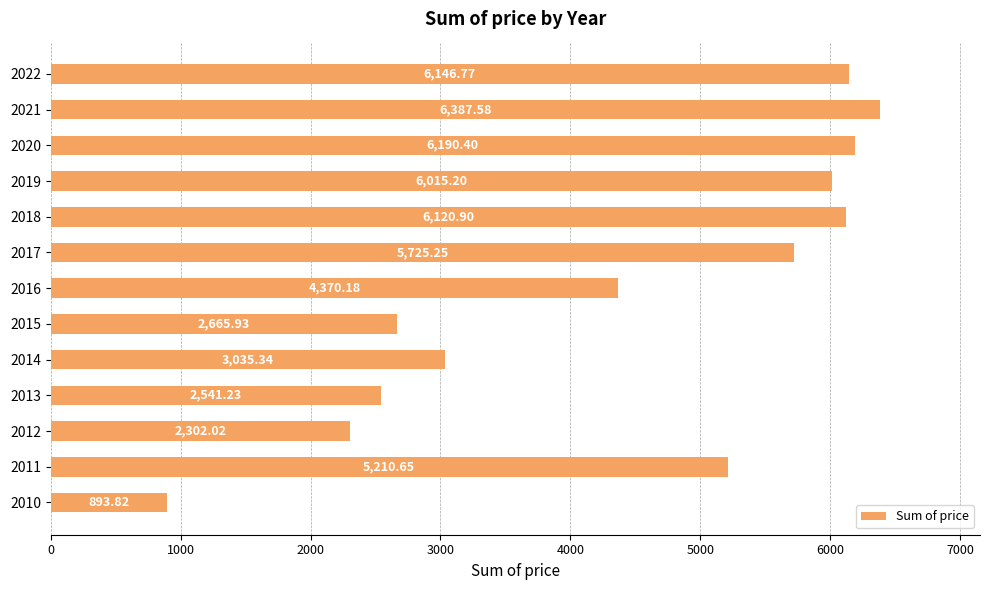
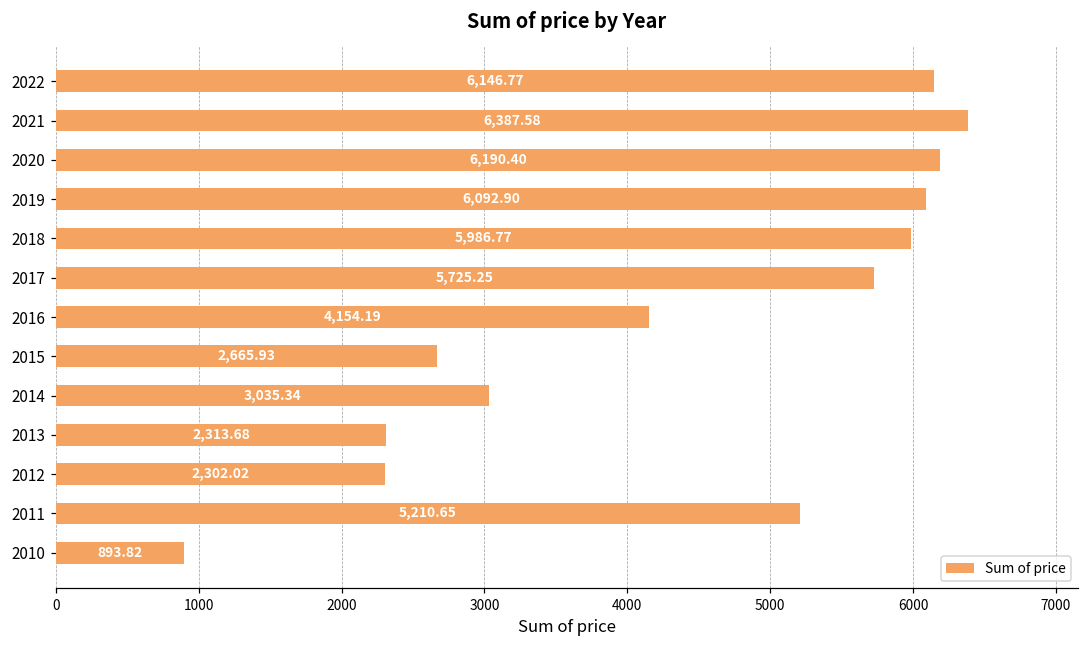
2019: 6,015.20 -> 6,092.90
2018: 6,120.90 -> 5,986.77
2016: 4,370.18 -> 4,154.19
2013: 2,541.23 -> 2,313.68
